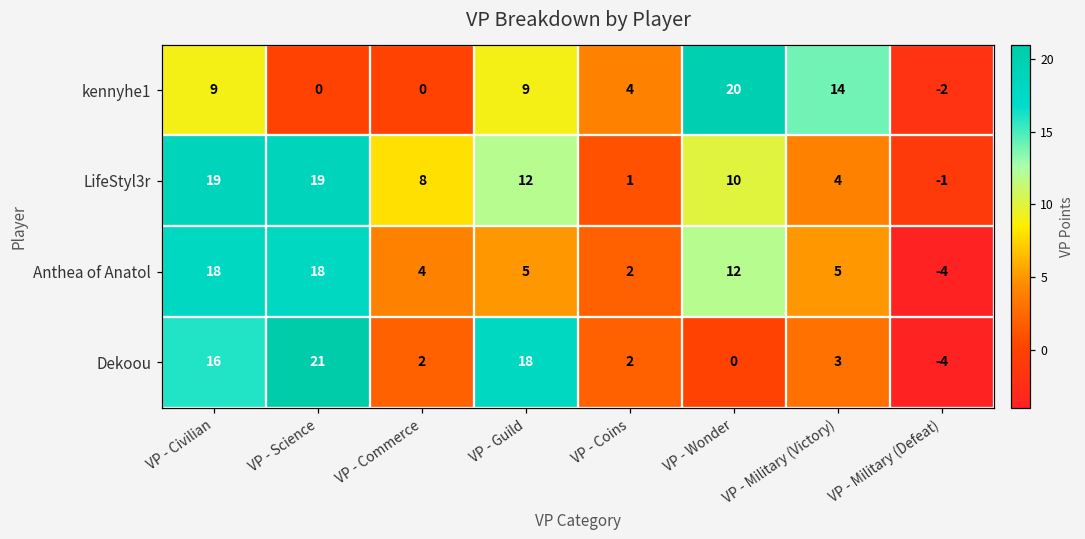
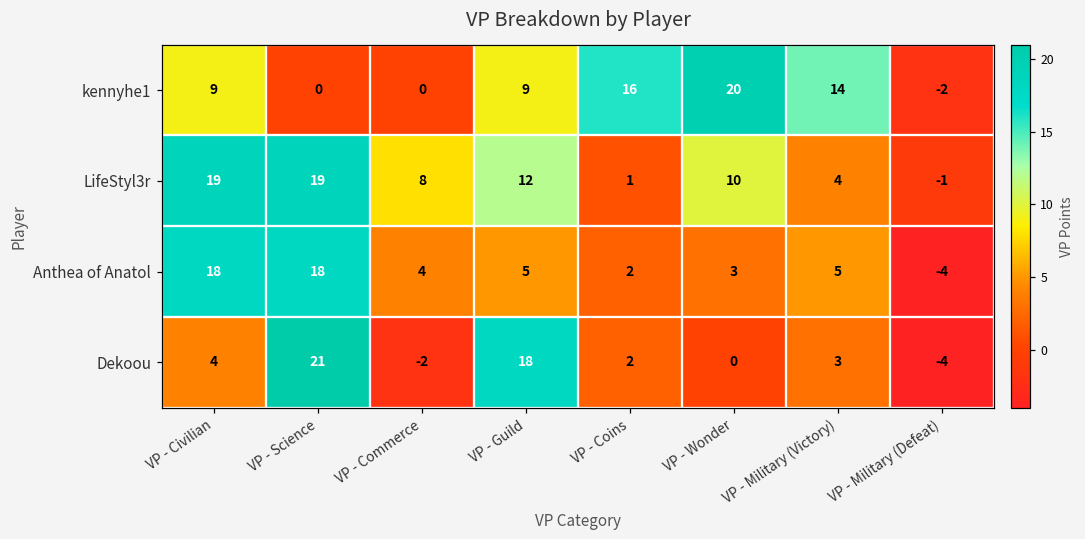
kennyhe1, VP - Coins: 4 -> 16
Anthea of Anatol, VP - Wonder: 12 -> 3
Dekoou, VP - Civilian: 16 -> 4
Dekoou, VP - Commerce: 2 -> -2
